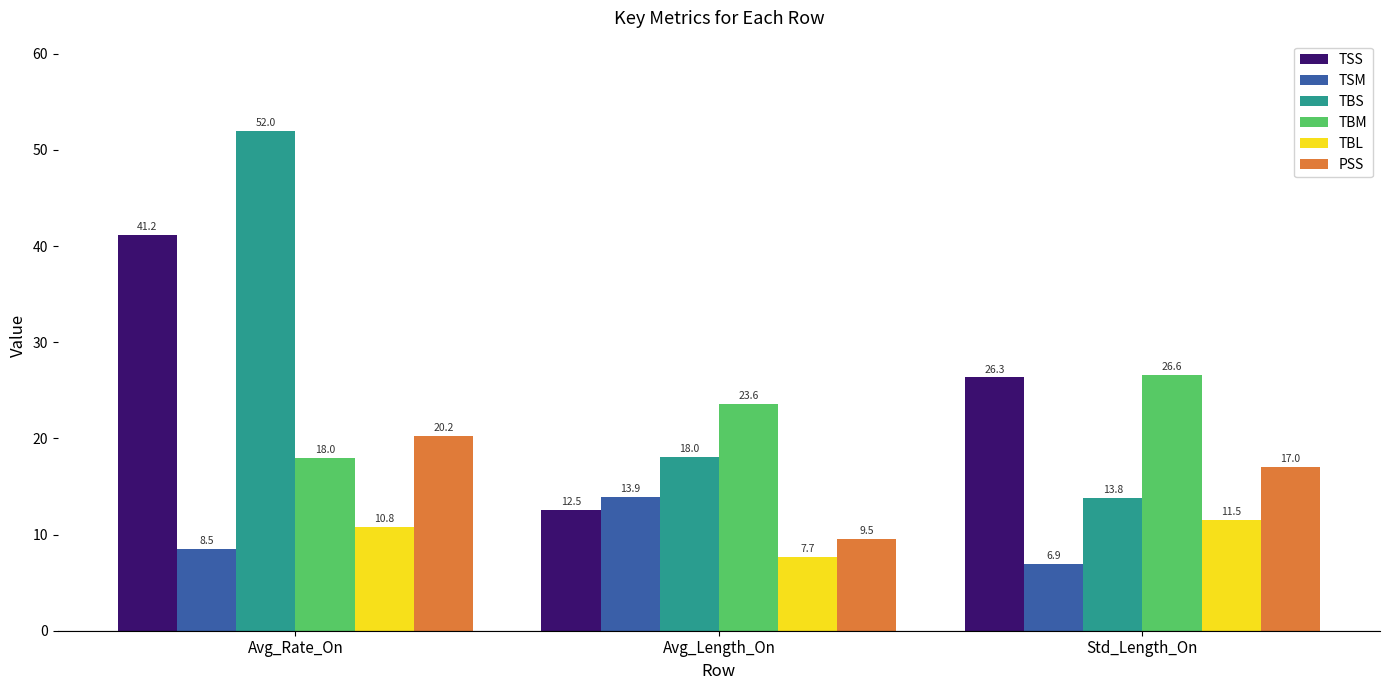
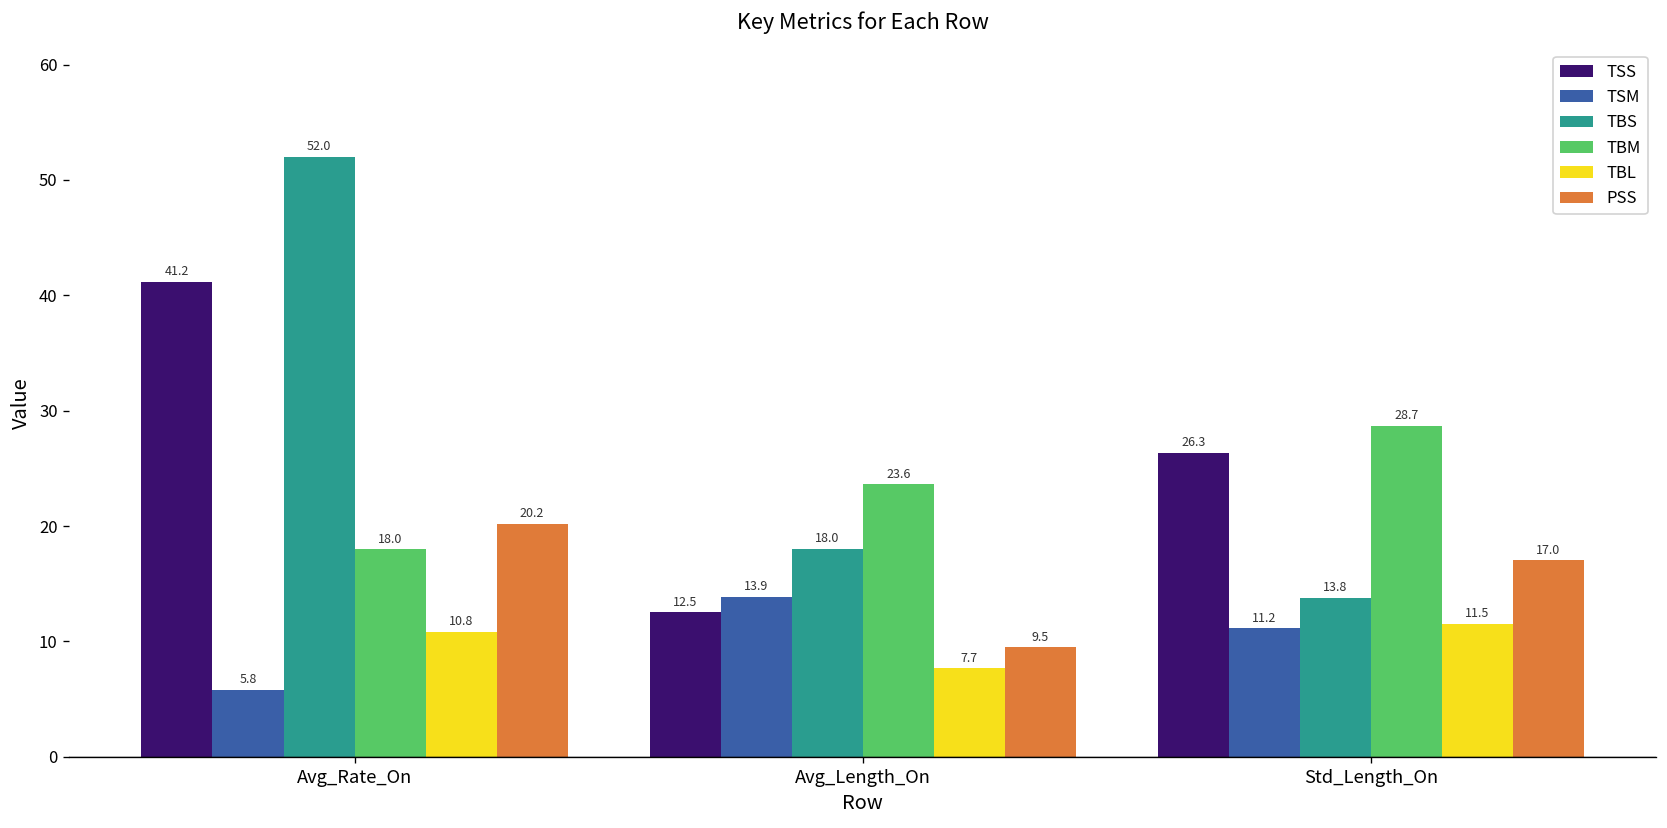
TSM, Avg_Rate_On: 8.5 -> 5.8
TSM, Std_Length_On: 6.9 -> 11.2
TBM, Std_Length_On: 26.6 -> 28.7
